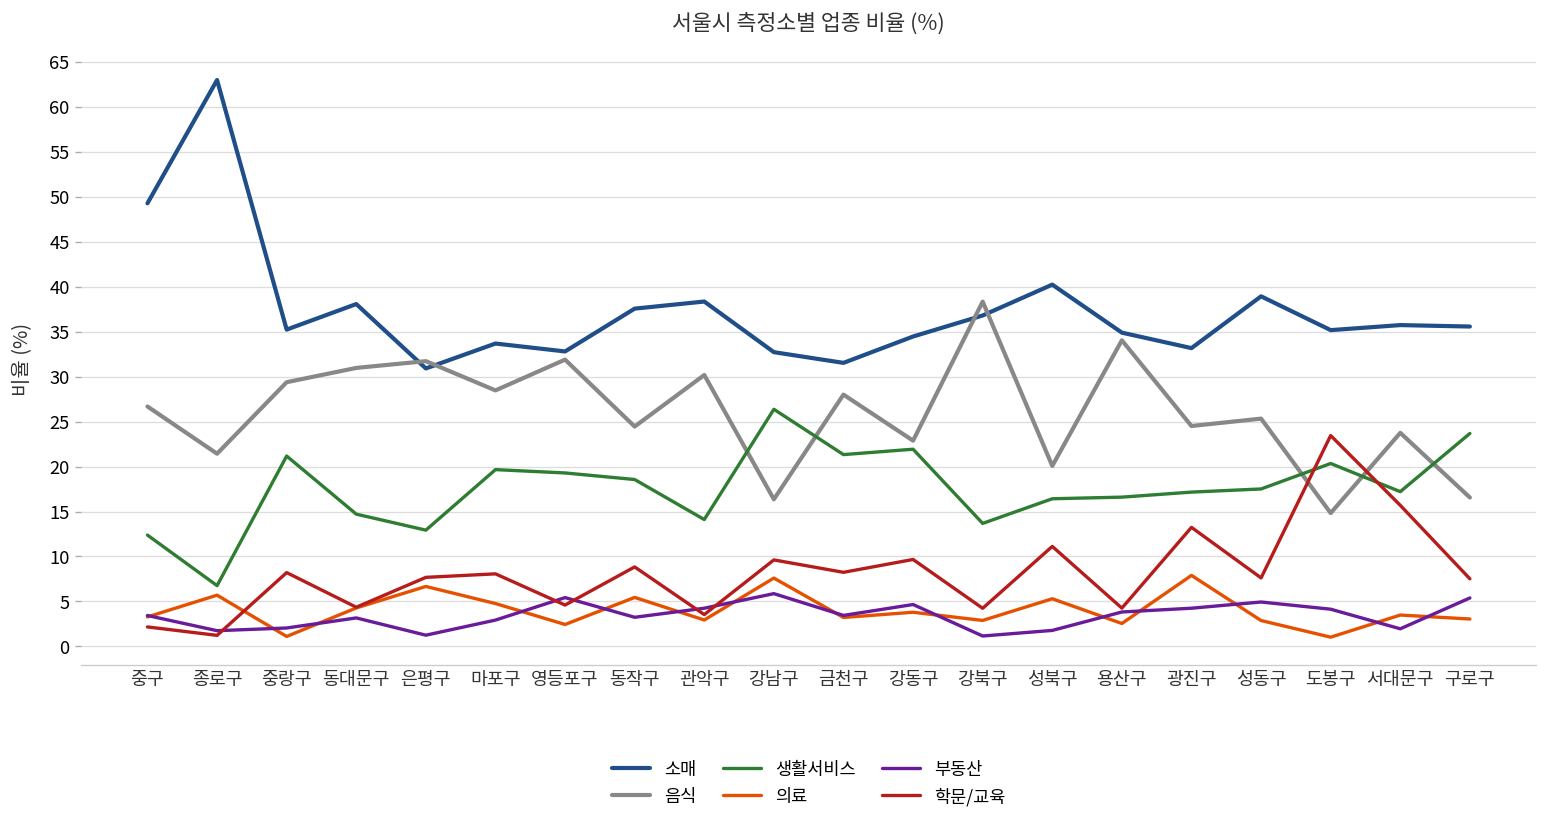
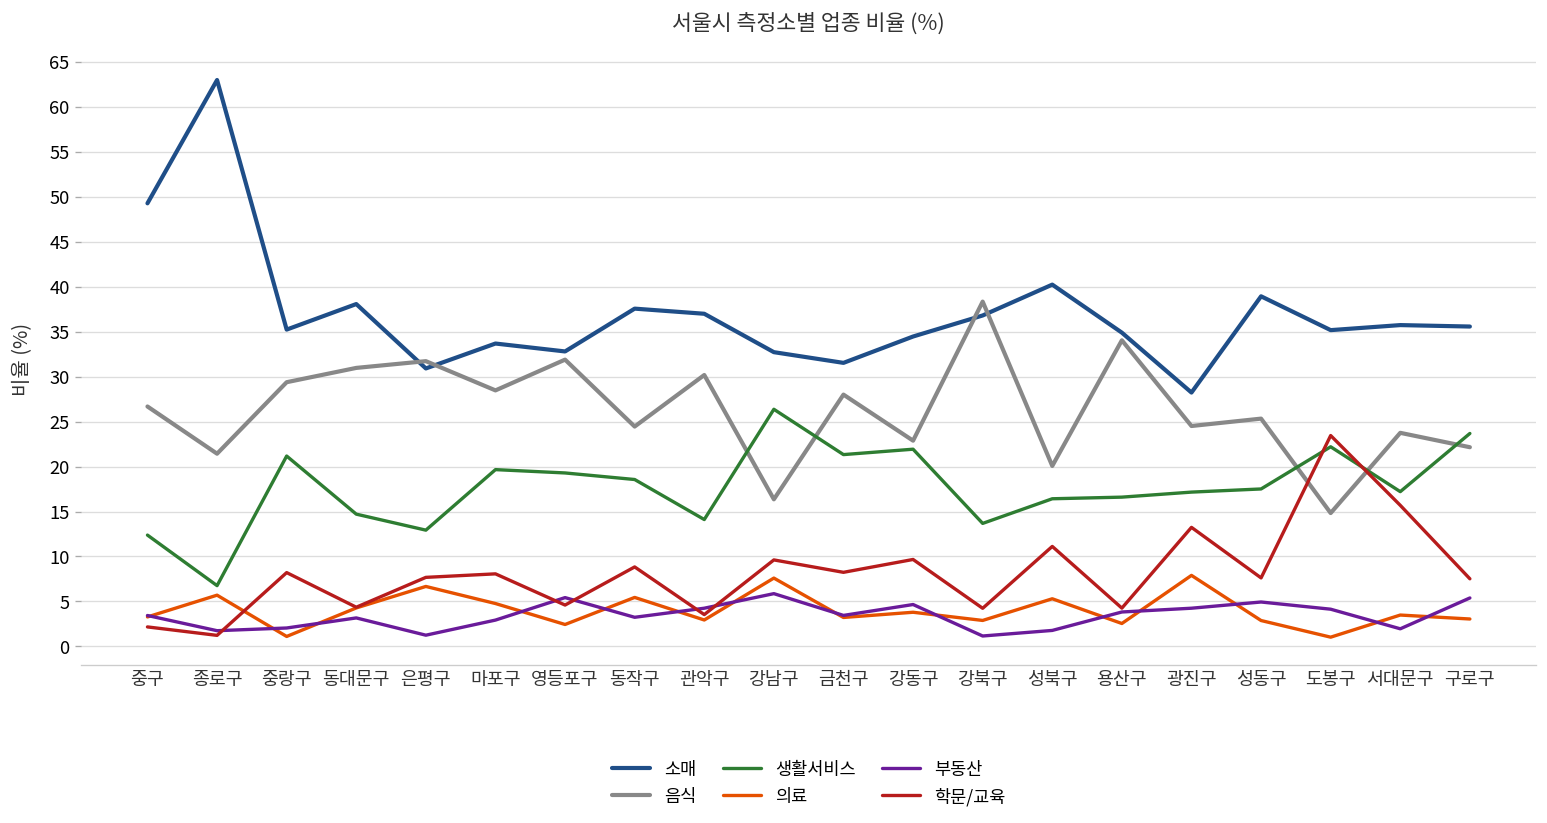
소매, 관악구: 38 -> 37
소매, 광진구: 33 -> 28
생활서비스, 도봉구: 20 -> 22
음식, 구로구: 17 -> 22
